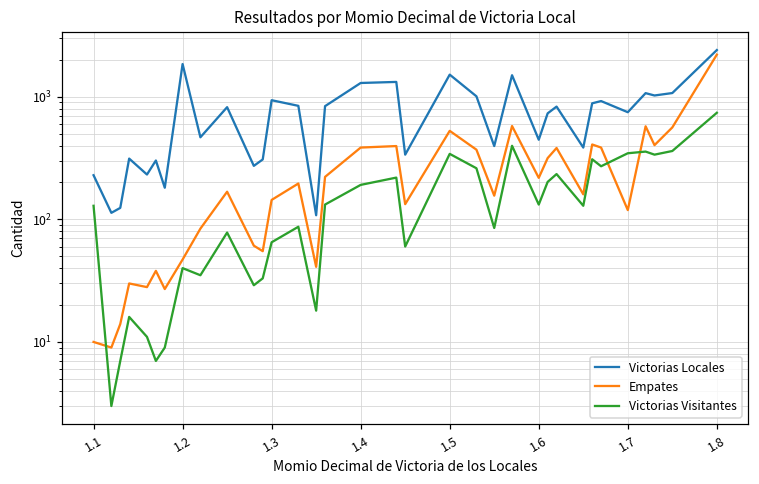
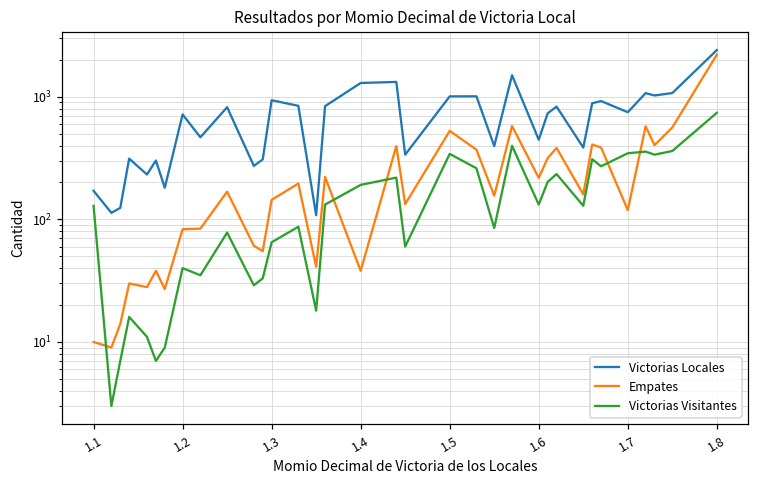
Victorias Locales, 1.1: 230 -> 170
Victorias Locales, 1.2: 1800 -> 700
Empates, 1.2: 47 -> 80
Empates, 1.4: 390 -> 38
Victorias Locales, 1.5: 1500 -> 1000
